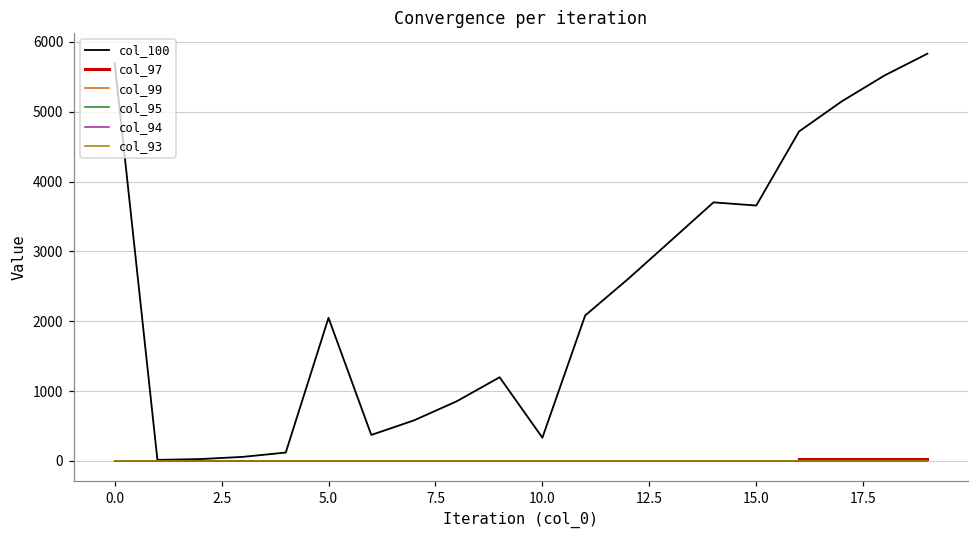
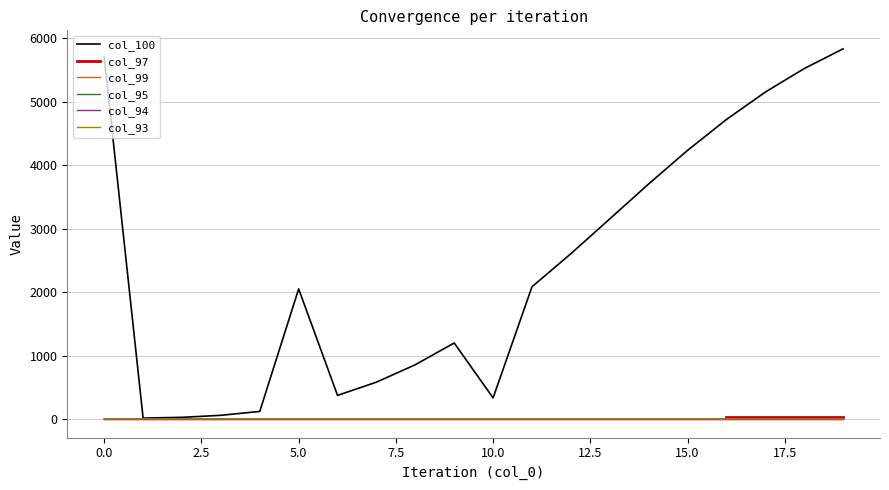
col_100, 15.0: 3700 -> 4200
